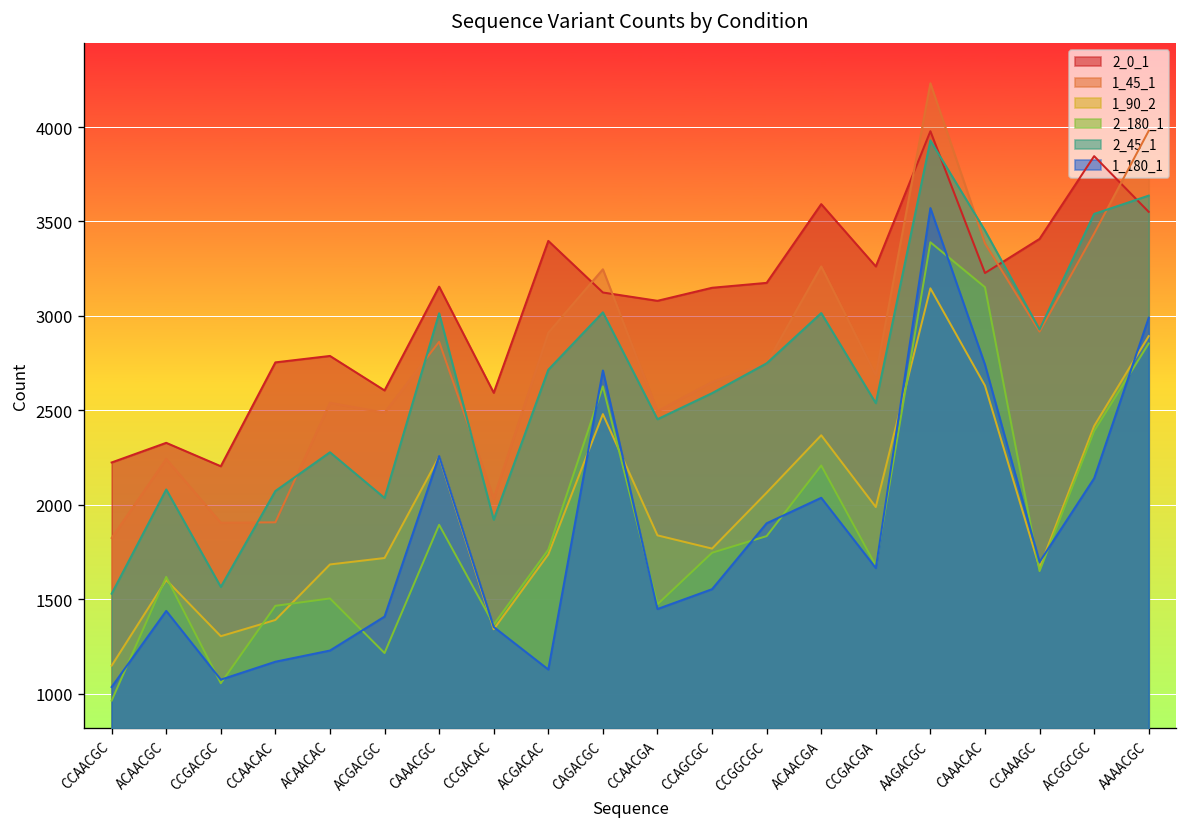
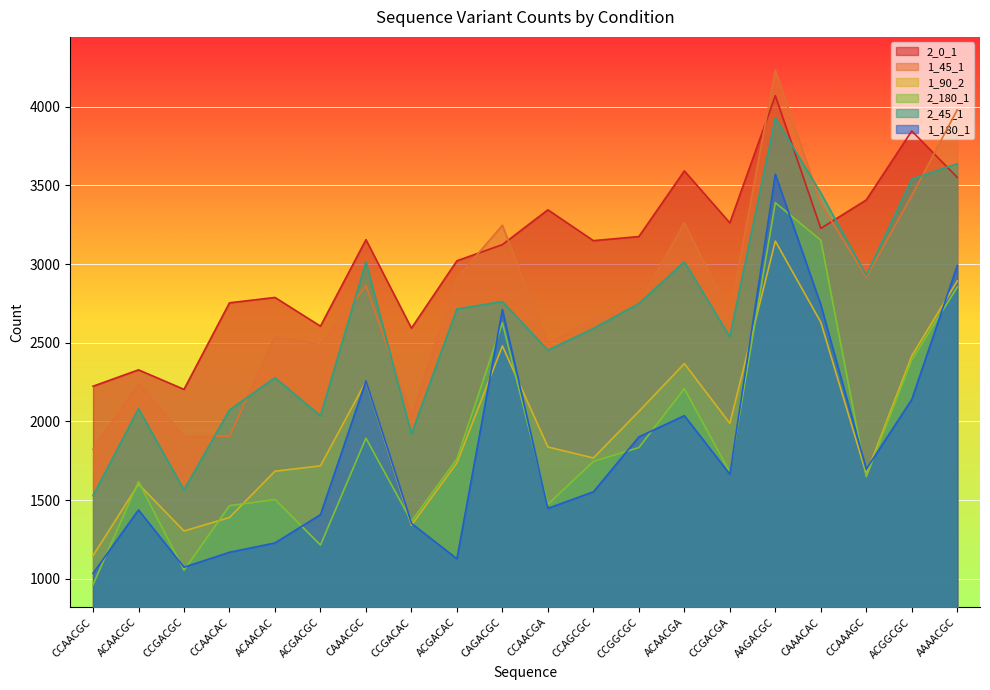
2_0_1, ACGACAC: 3400 -> 3020
2_45_1, CAGACGC: 3020 -> 2760
2_0_1, CCAACGA: 3080 -> 3340
2_0_1, AAGACGC: 3980 -> 4070
